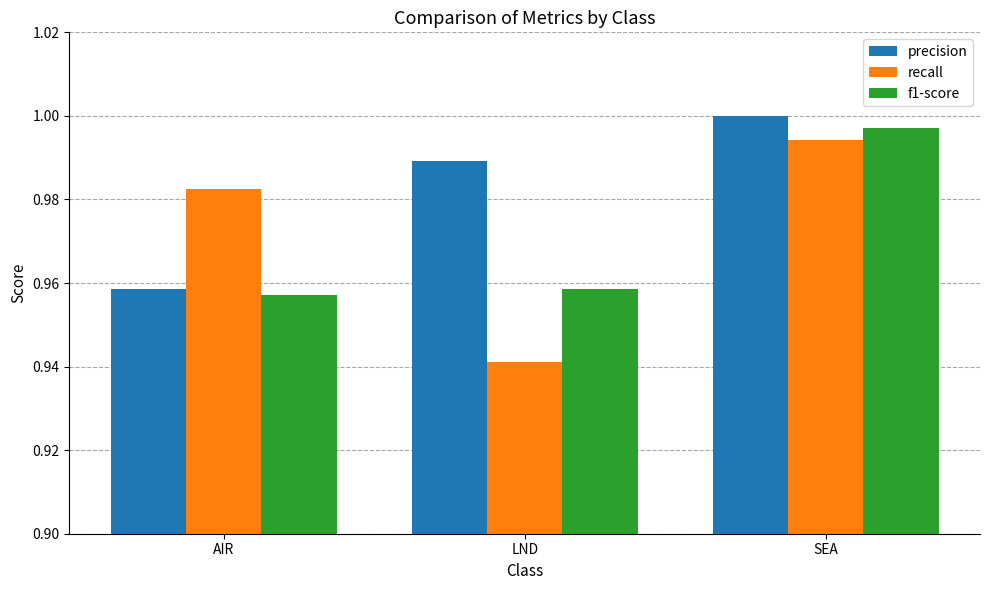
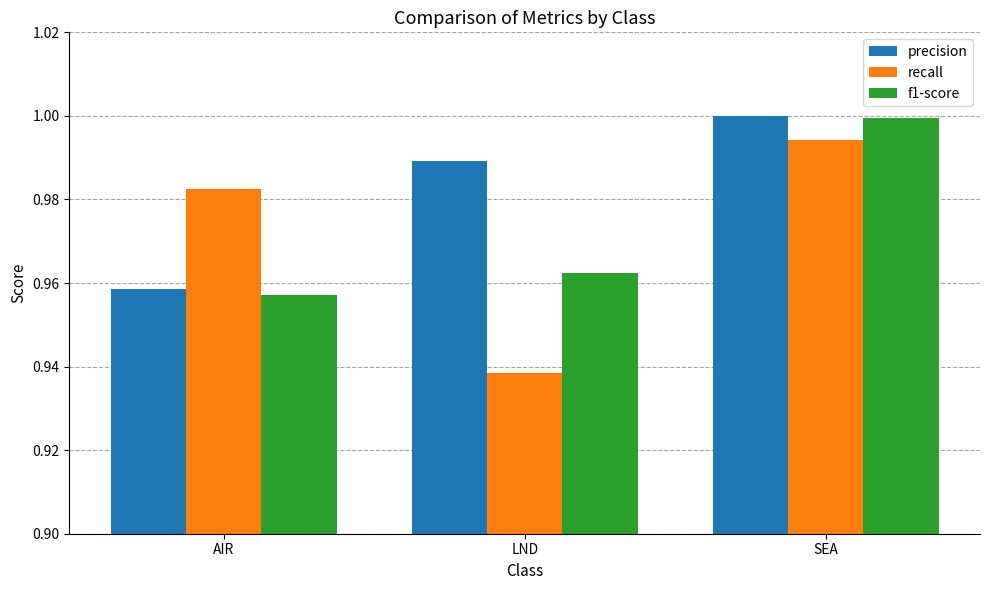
recall, LND: 0.941 -> 0.938
f1-score, LND: 0.959 -> 0.962
f1-score, SEA: 0.997 -> 1.000
